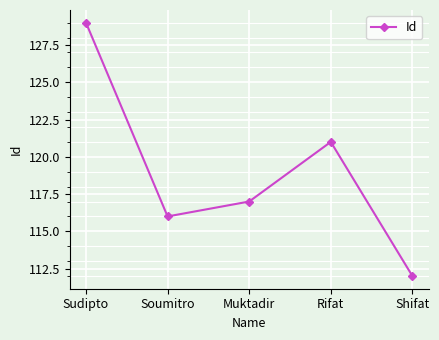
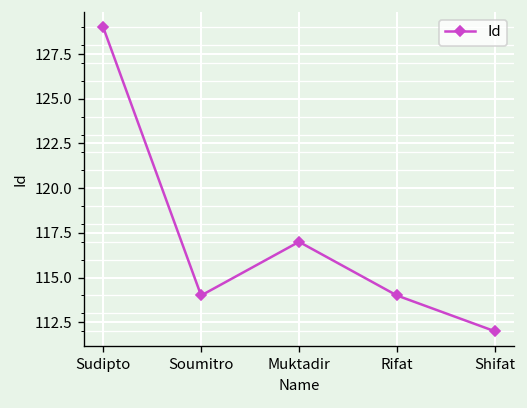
Soumitro: 116 -> 114
Rifat: 121 -> 114
